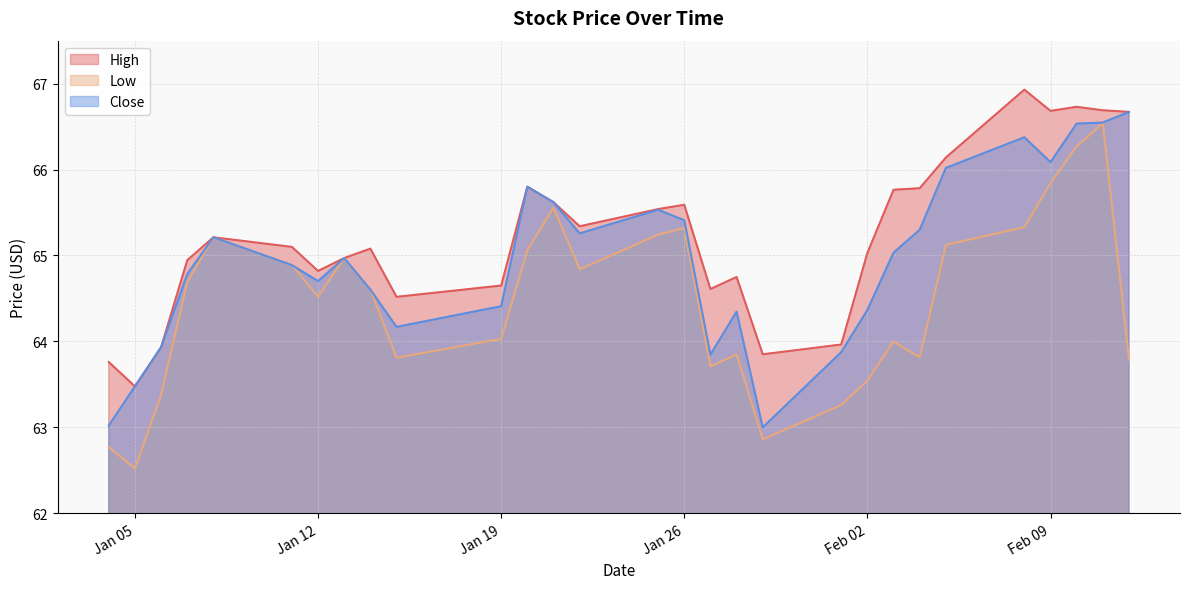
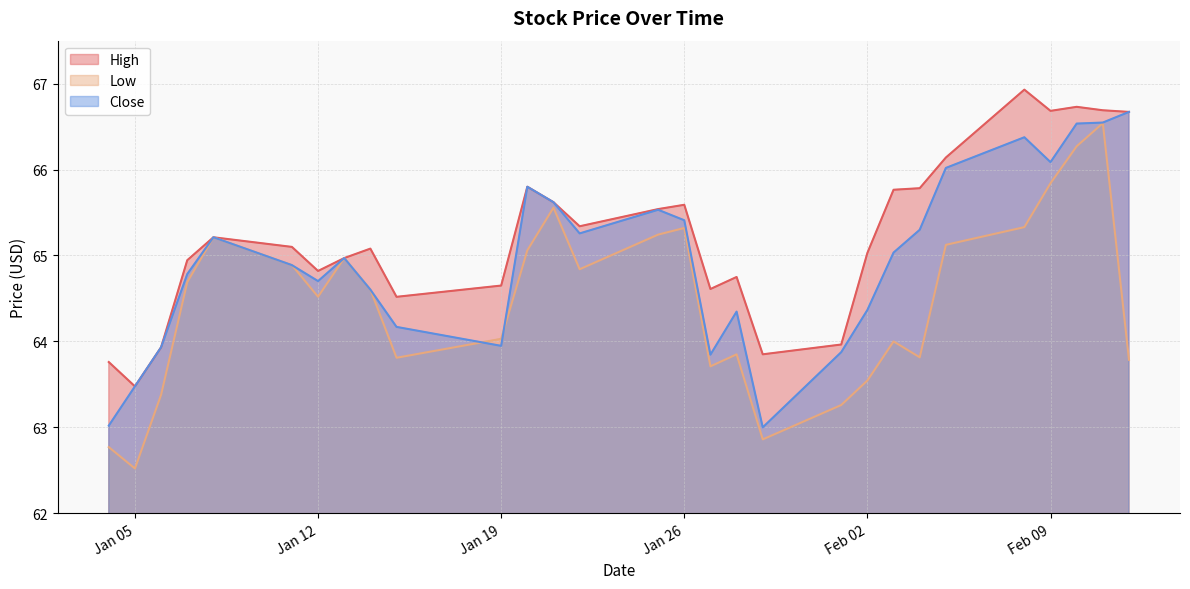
Close, Jan 19: 64.4 -> 63.9
